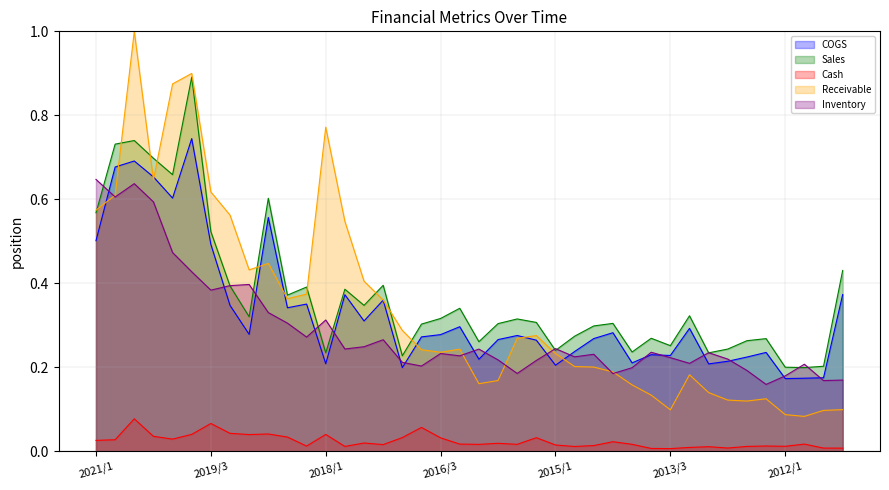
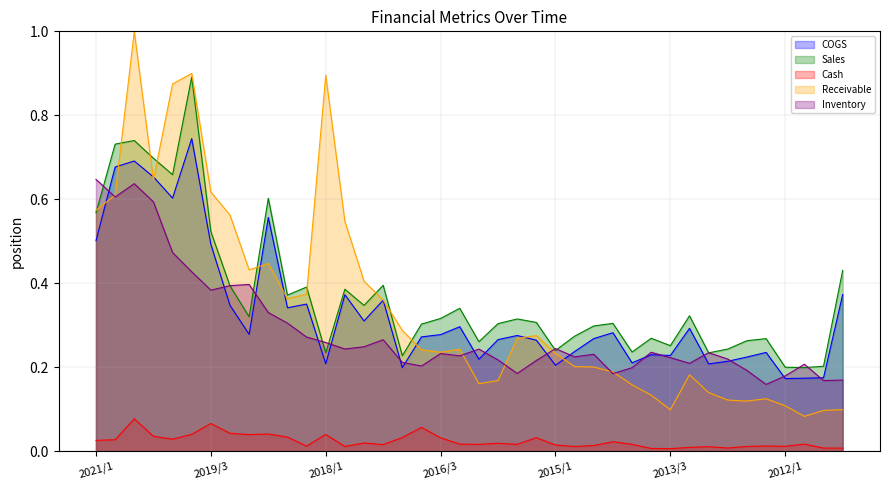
Receivable, 2018/1: 0.77 -> 0.90
Inventory, 2018/1: 0.31 -> 0.26
Receivable, 2012/1: 0.09 -> 0.11
